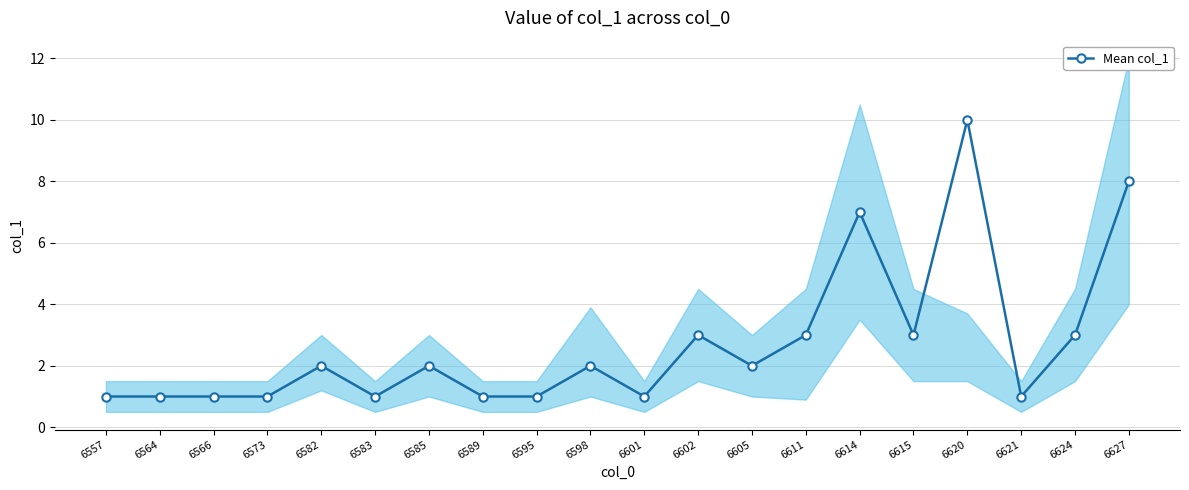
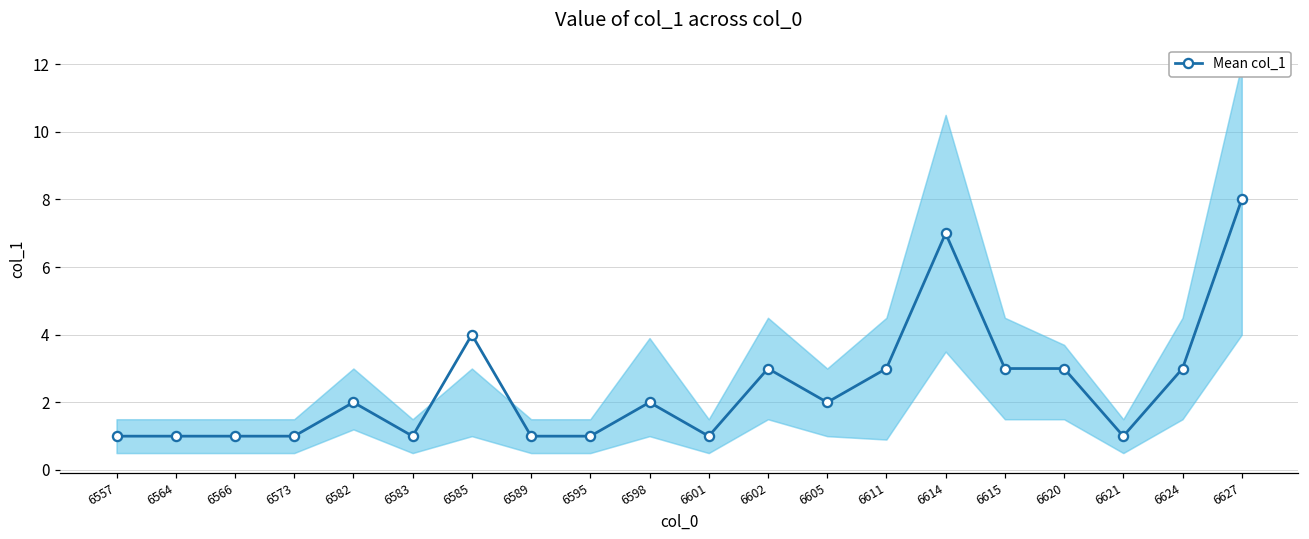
Mean col_1, 6585: 2 -> 4
Mean col_1, 6620: 10 -> 3
